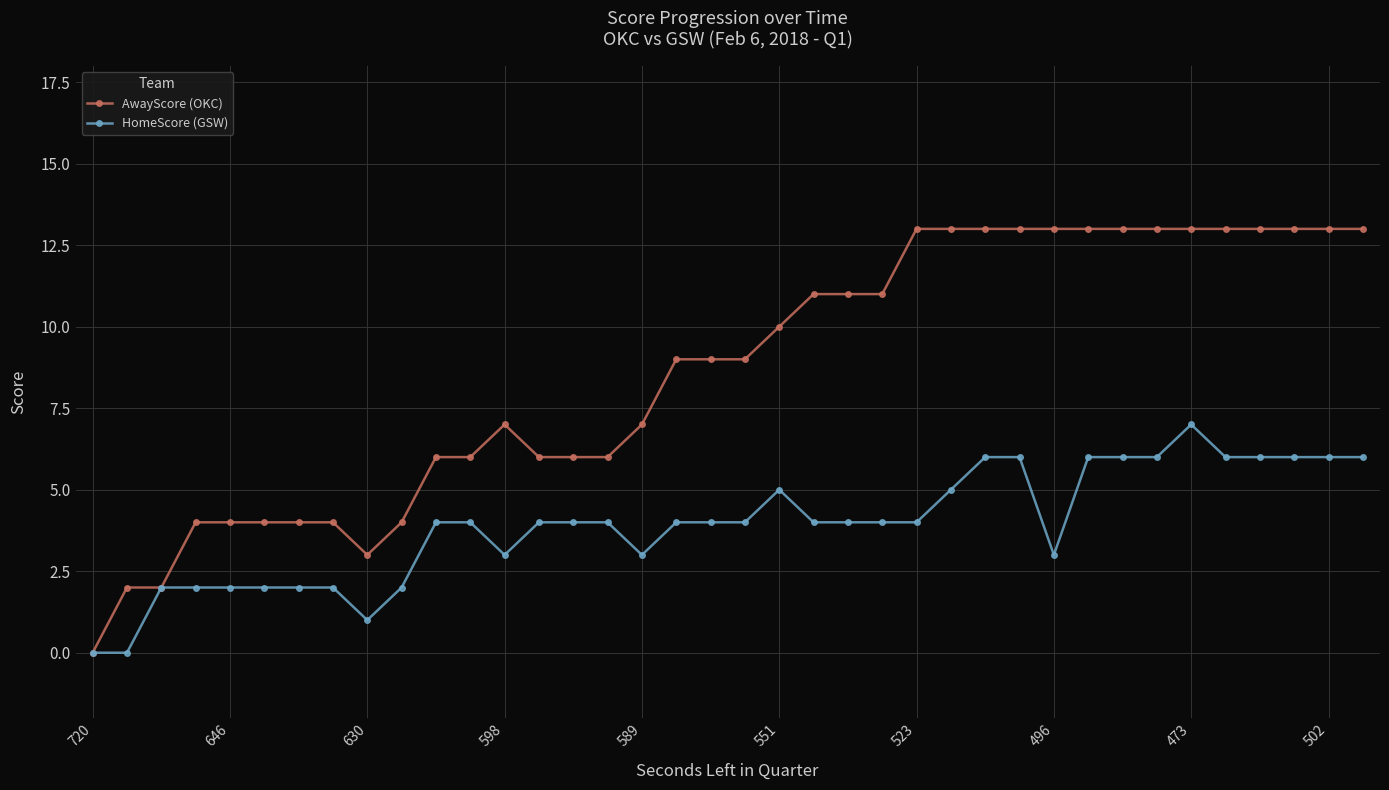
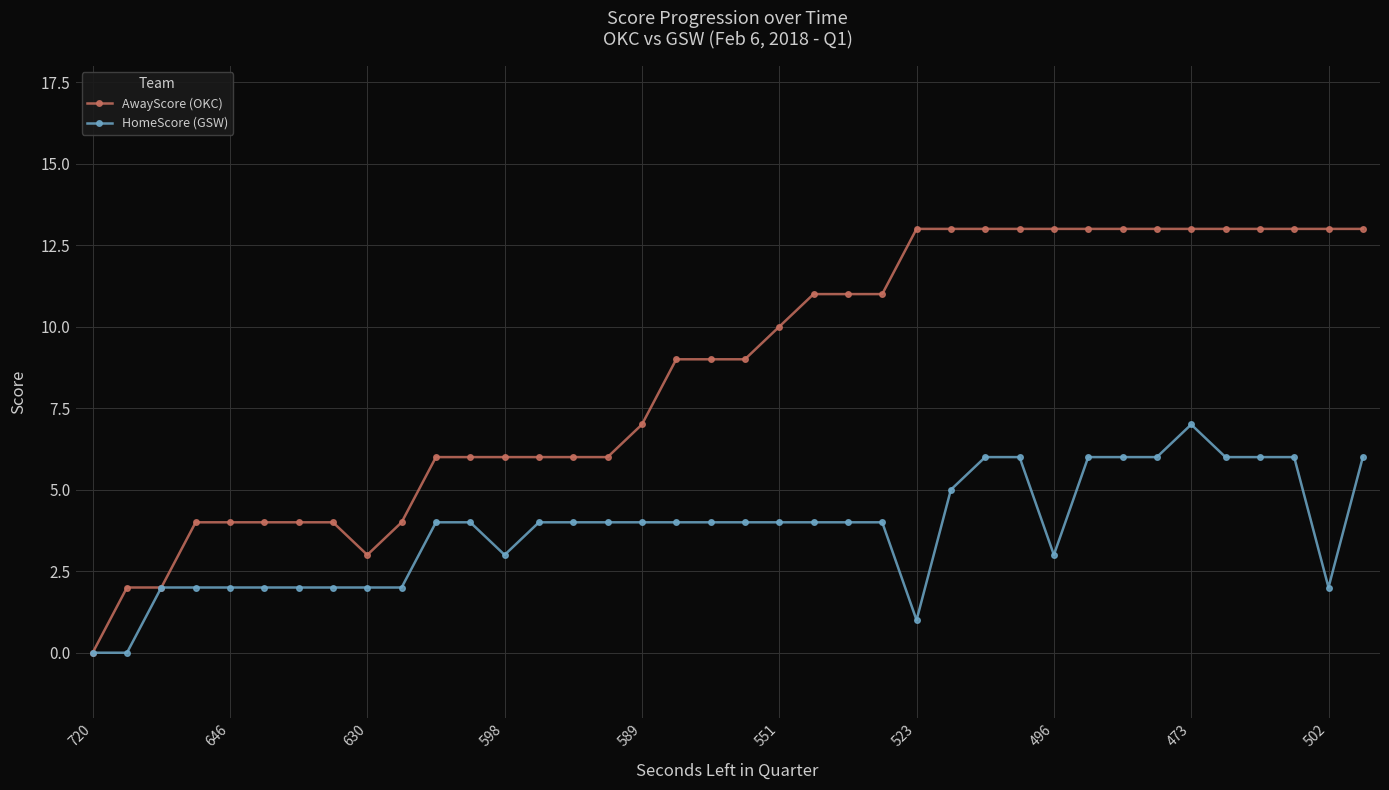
HomeScore (GSW), 630: 1 -> 2
AwayScore (OKC), 598: 7 -> 6
HomeScore (GSW), 589: 3 -> 4
HomeScore (GSW), 551: 5 -> 4
HomeScore (GSW), 523: 4 -> 1
HomeScore (GSW), 502: 6 -> 2
